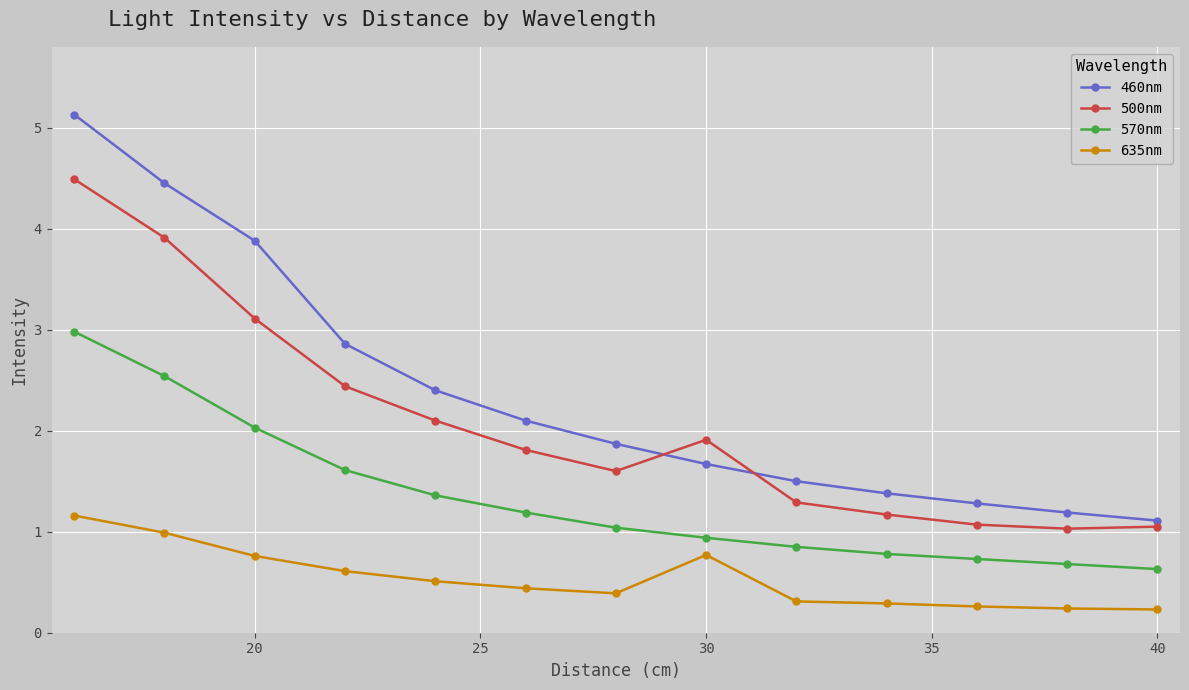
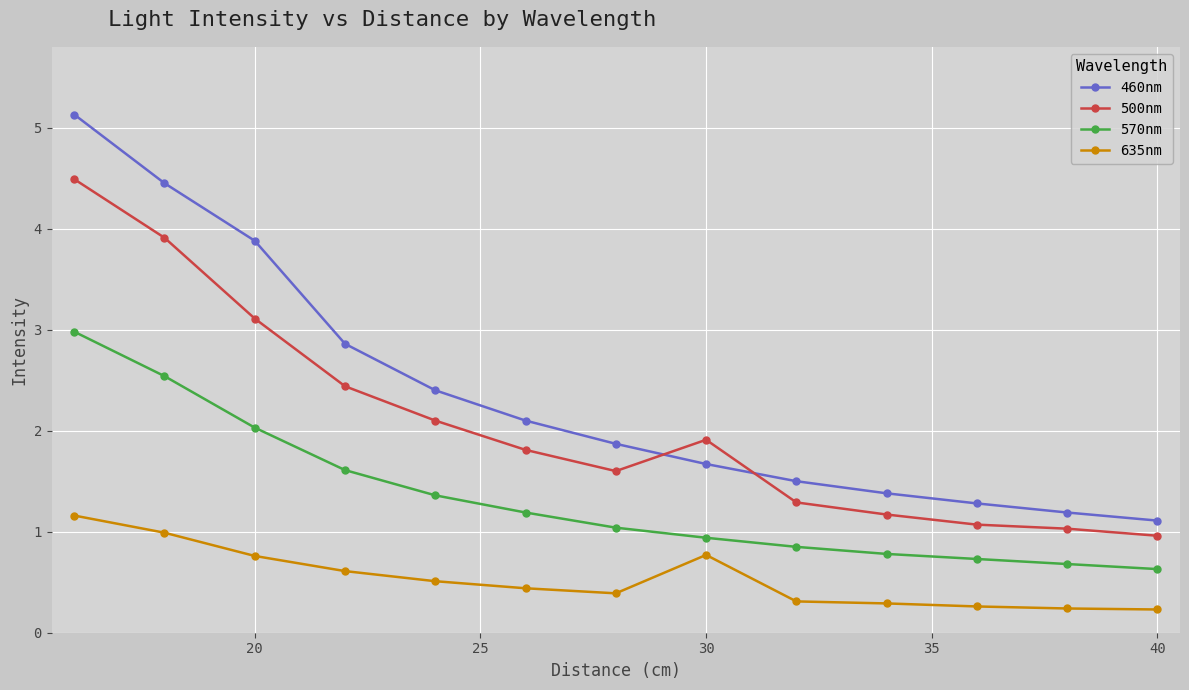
500nm, 40: 1.05 -> 0.96
